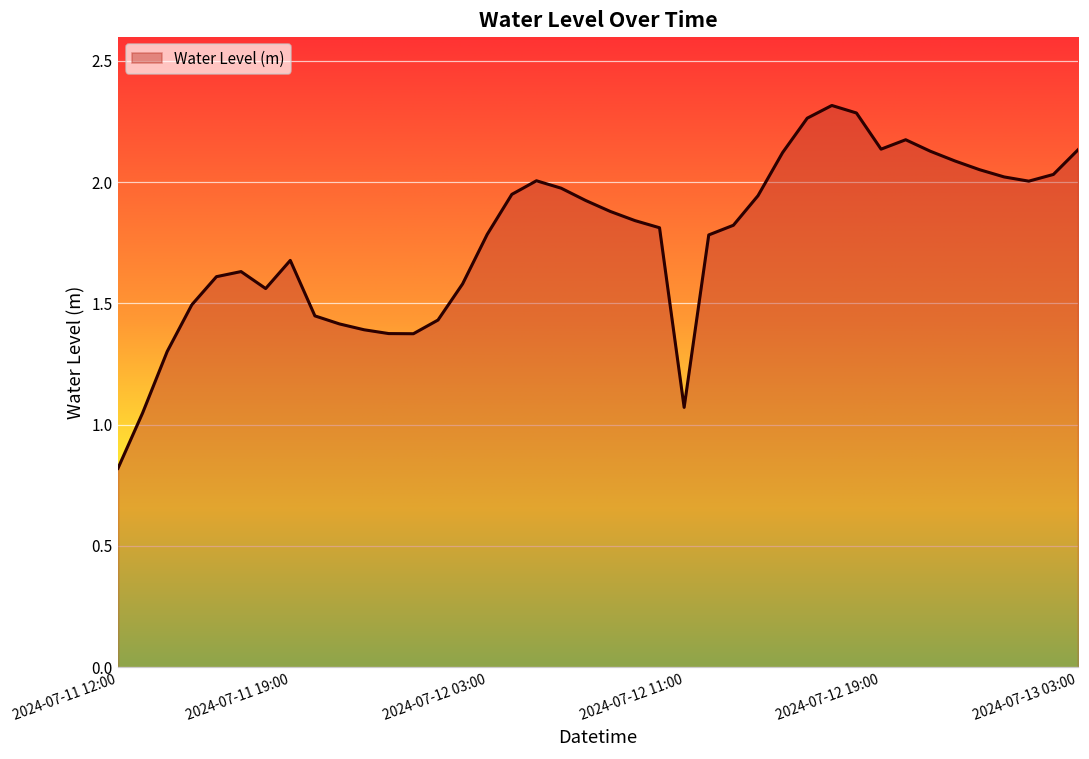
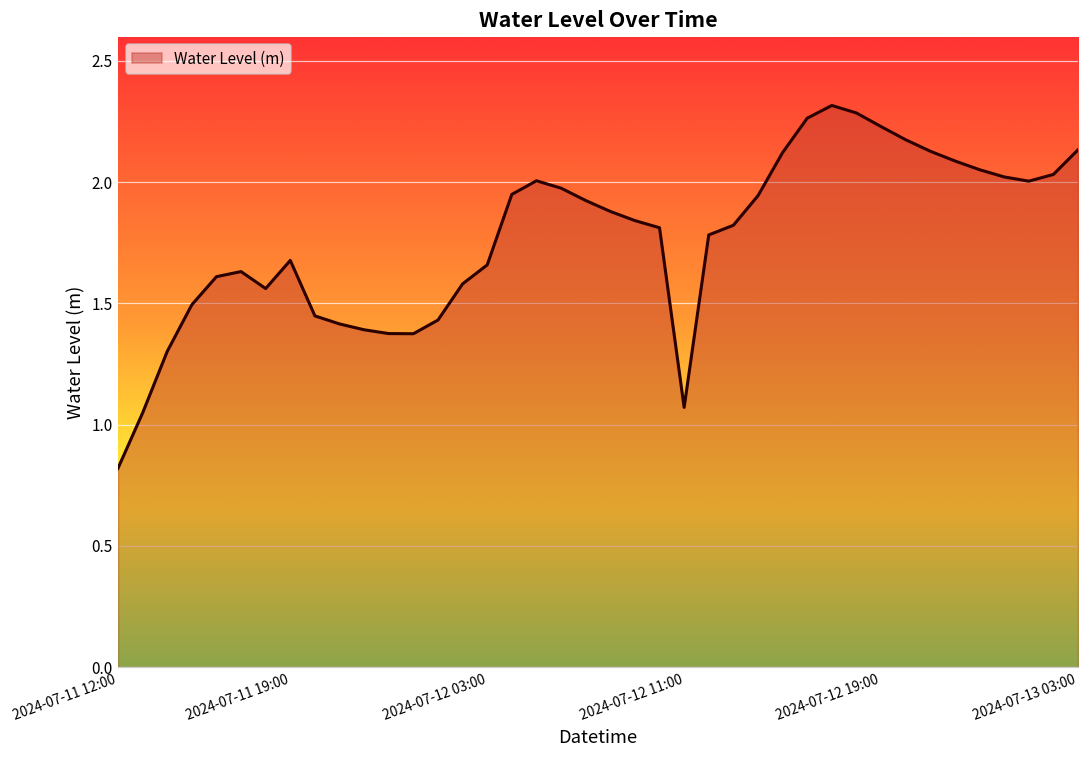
2024-07-12 03:00: 1.78 -> 1.66
2024-07-12 19:00: 2.14 -> 2.23
